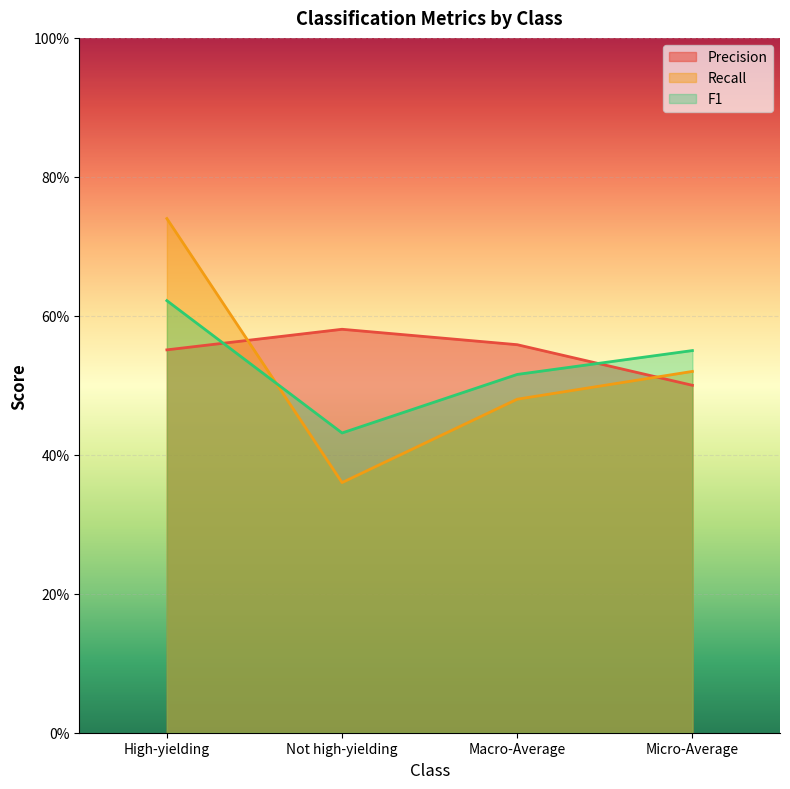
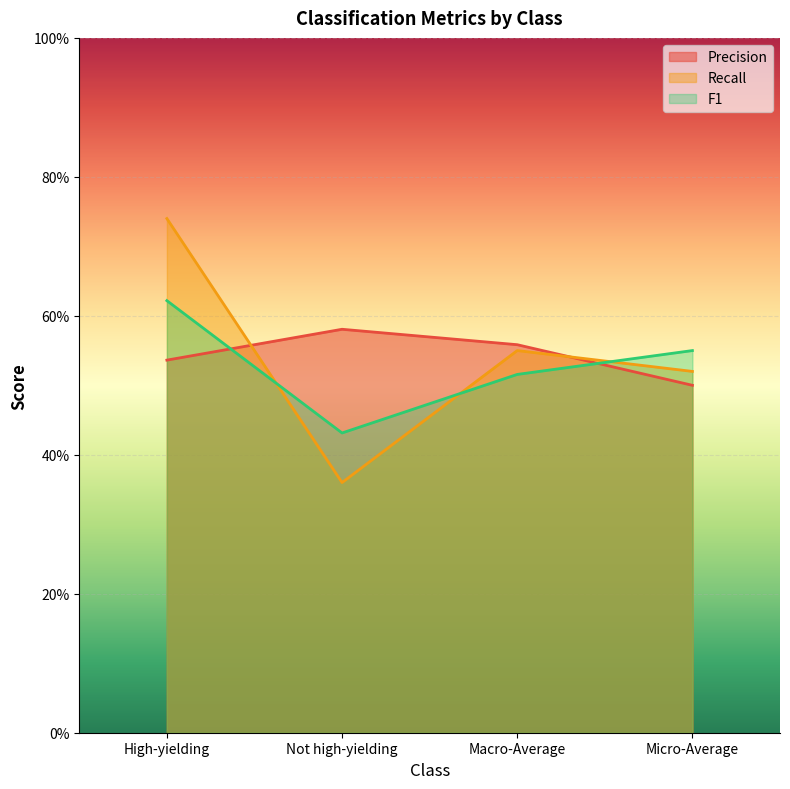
Precision, High-yielding: 55% -> 54%
Recall, Macro-Average: 48% -> 55%
